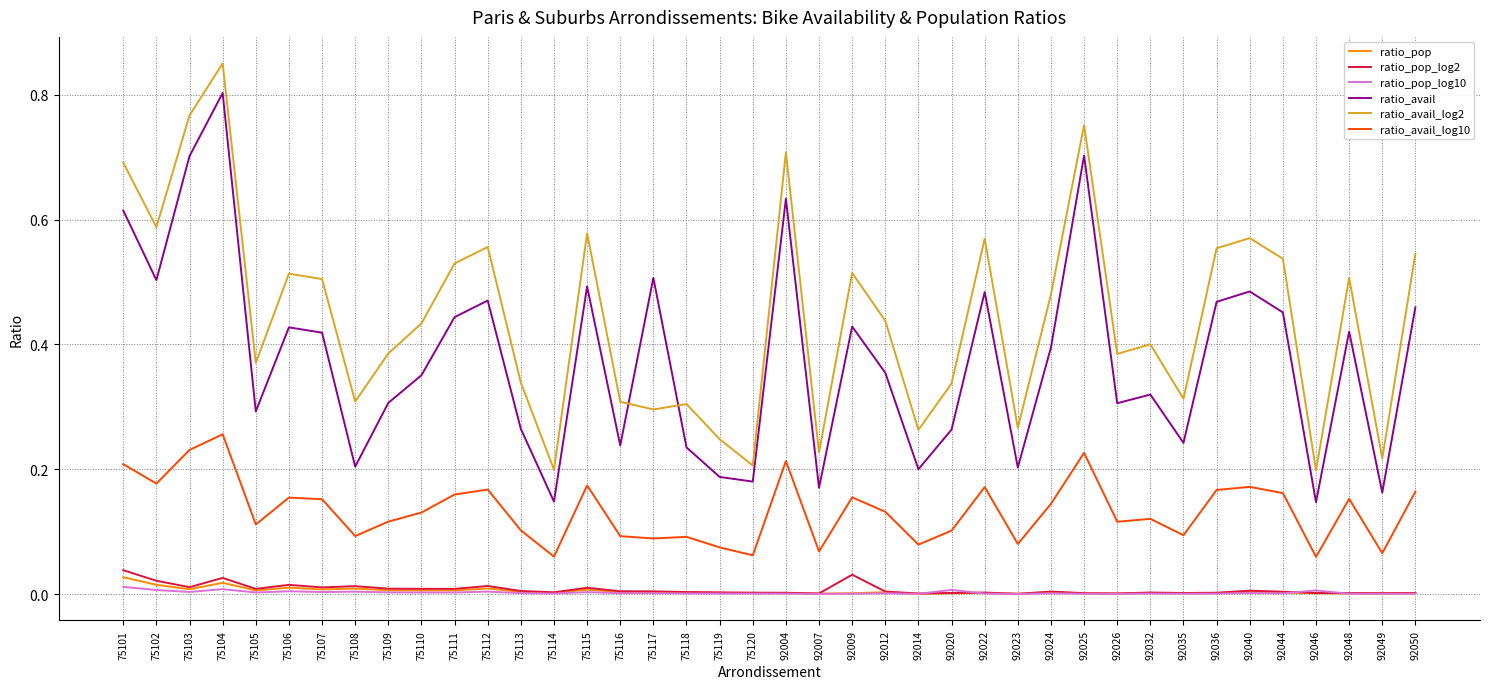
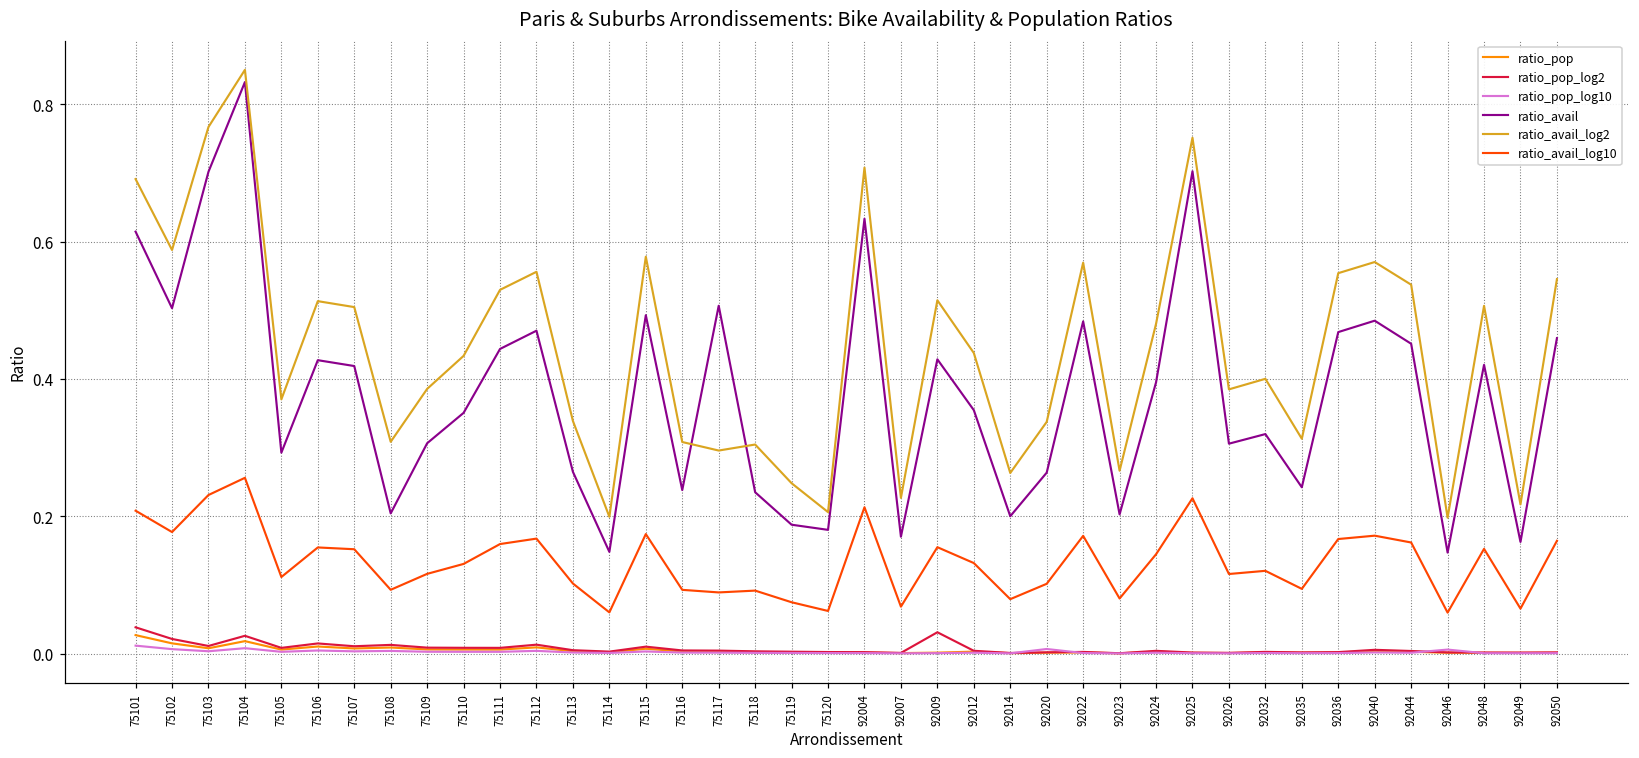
ratio_avail, 75104: 0.80 -> 0.83
